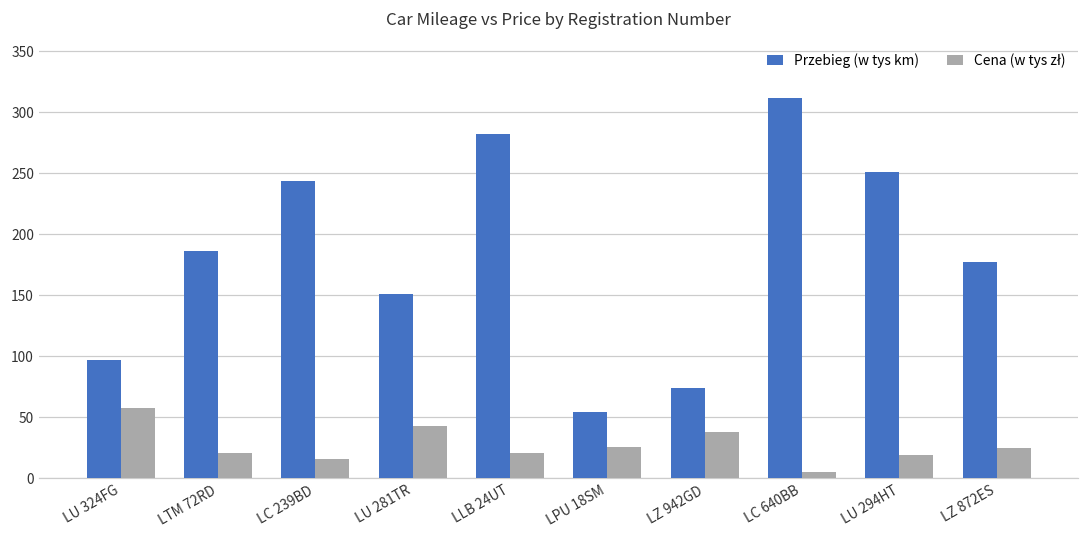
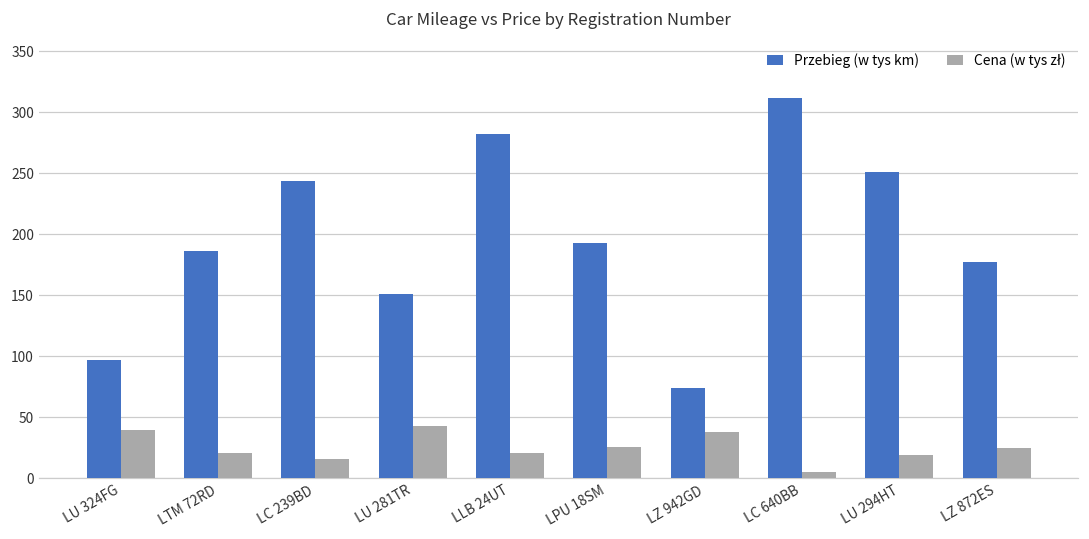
Cena (w tys zł), LU 324FG: 57 -> 40
Przebieg (w tys km), LPU 18SM: 54 -> 193
